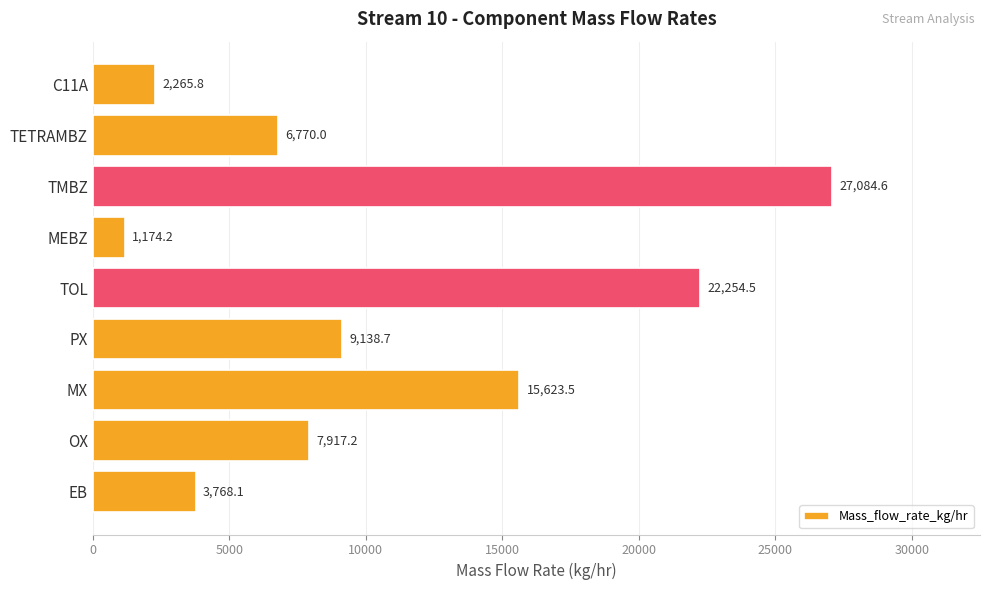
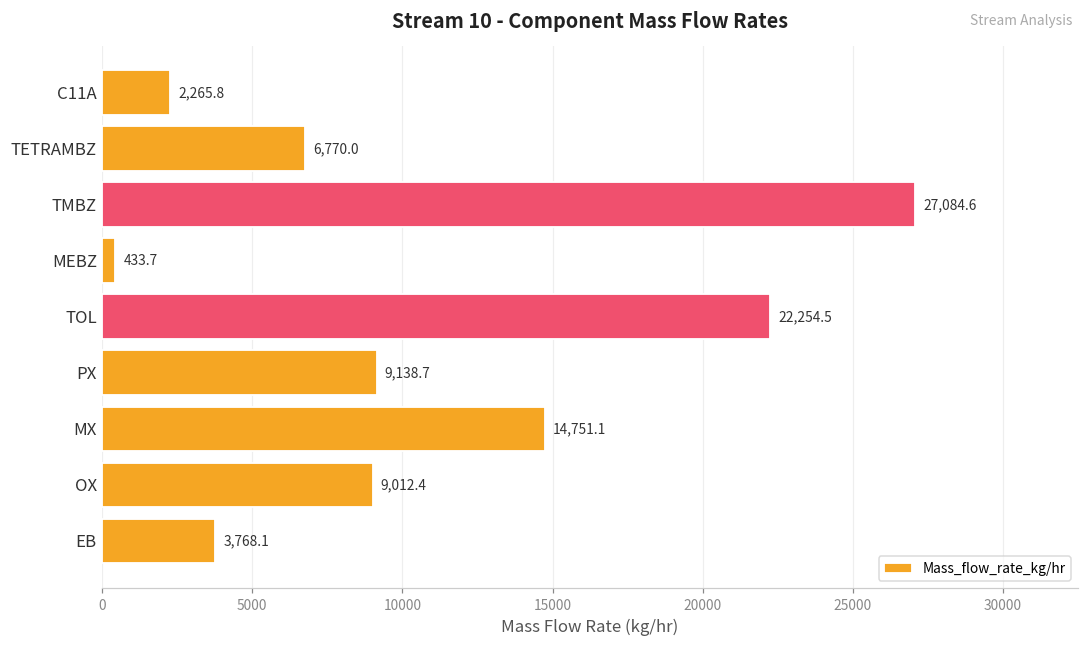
MEBZ: 1,174.2 -> 433.7
MX: 15,623.5 -> 14,751.1
OX: 7,917.2 -> 9,012.4
